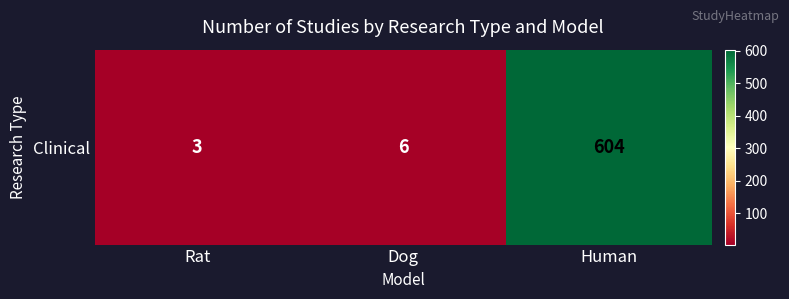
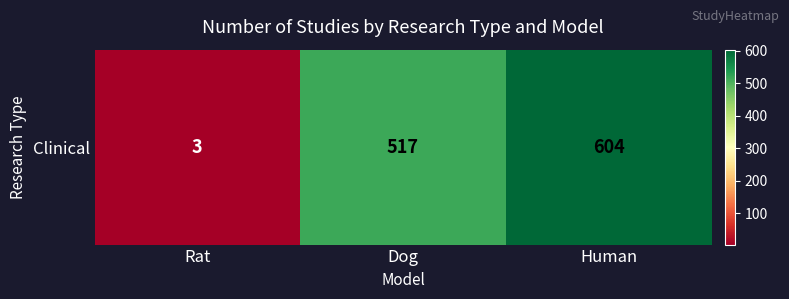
Clinical, Dog: 6 -> 517
